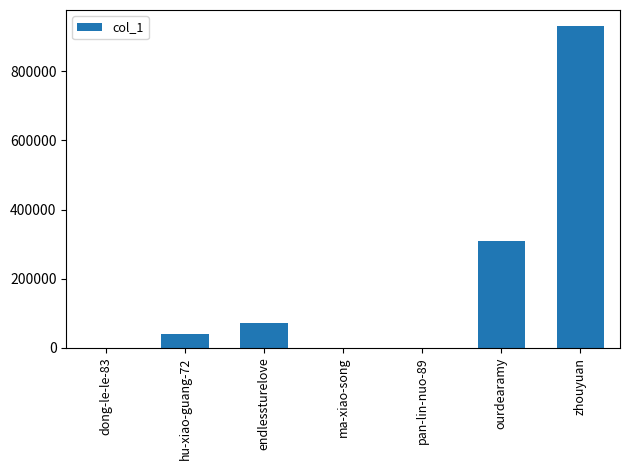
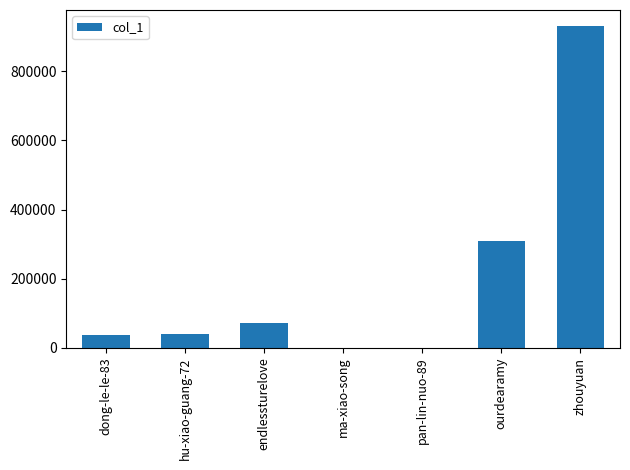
dong-le-le-83: 0 -> 40000
